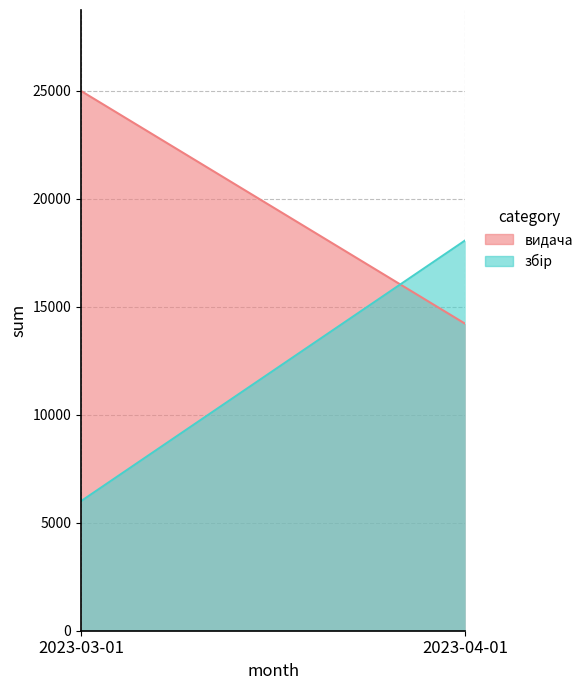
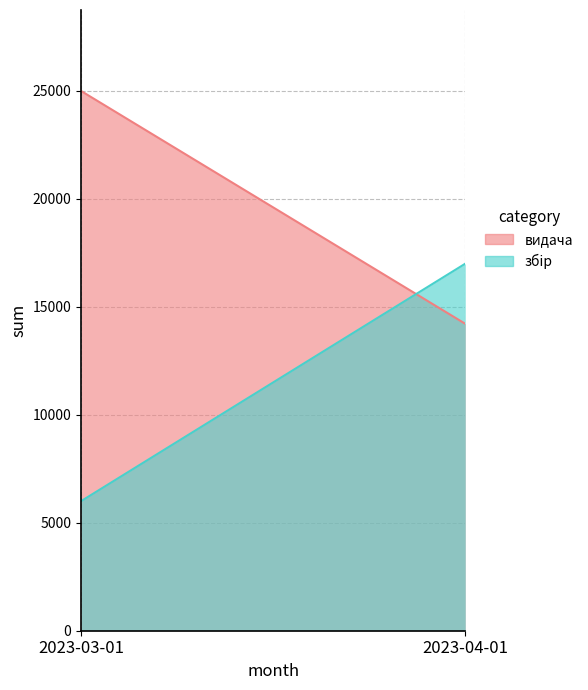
збір, 2023-04-01: 18100 -> 17000
